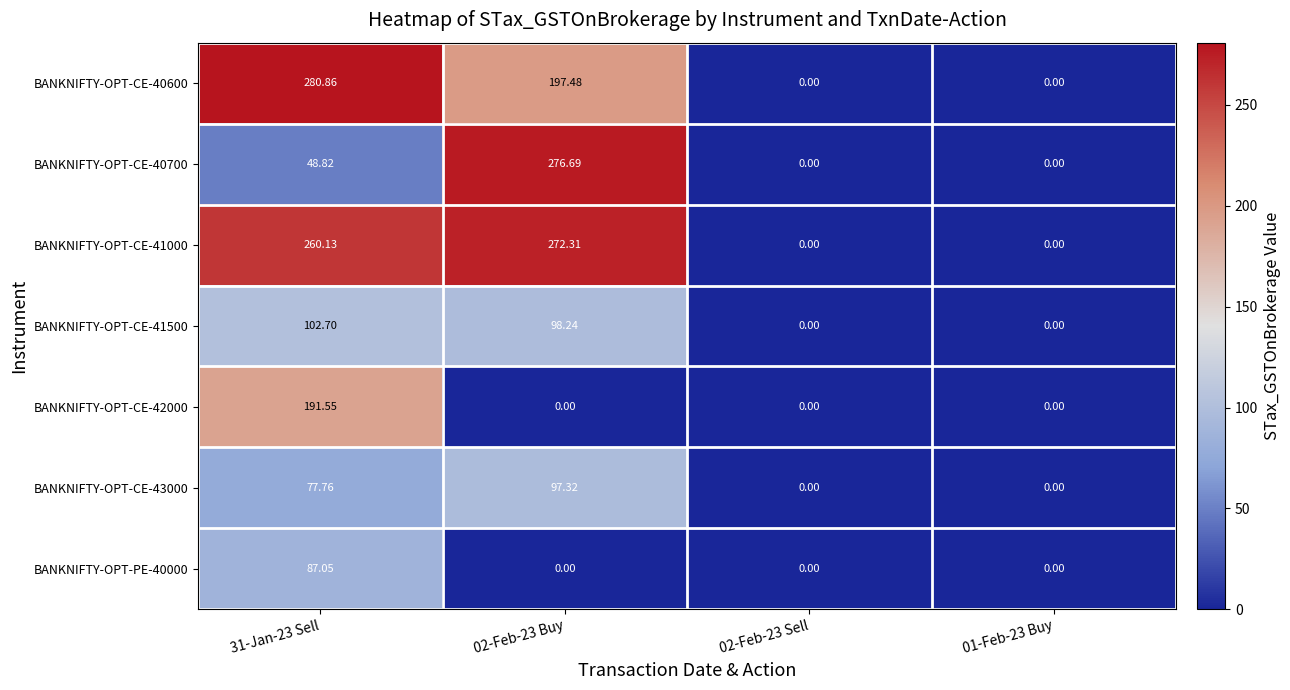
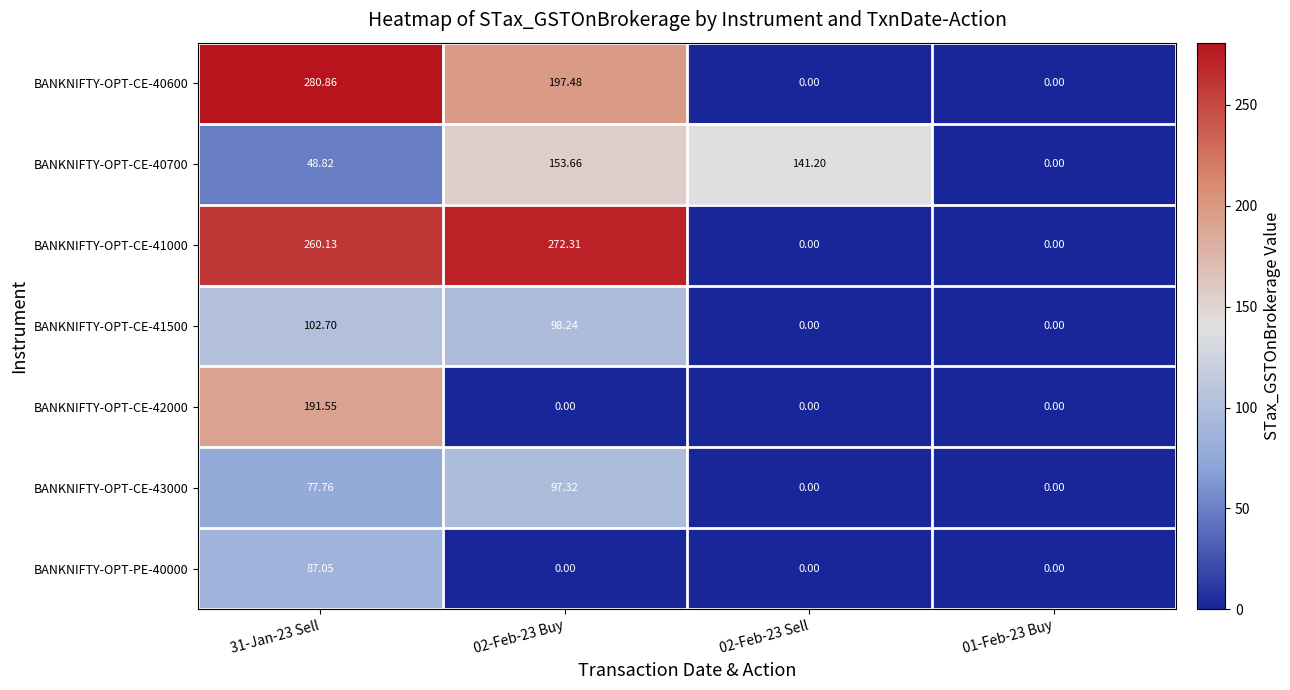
BANKNIFTY-OPT-CE-40700, 02-Feb-23 Buy: 276.69 -> 153.66
BANKNIFTY-OPT-CE-40700, 02-Feb-23 Sell: 0.00 -> 141.20
